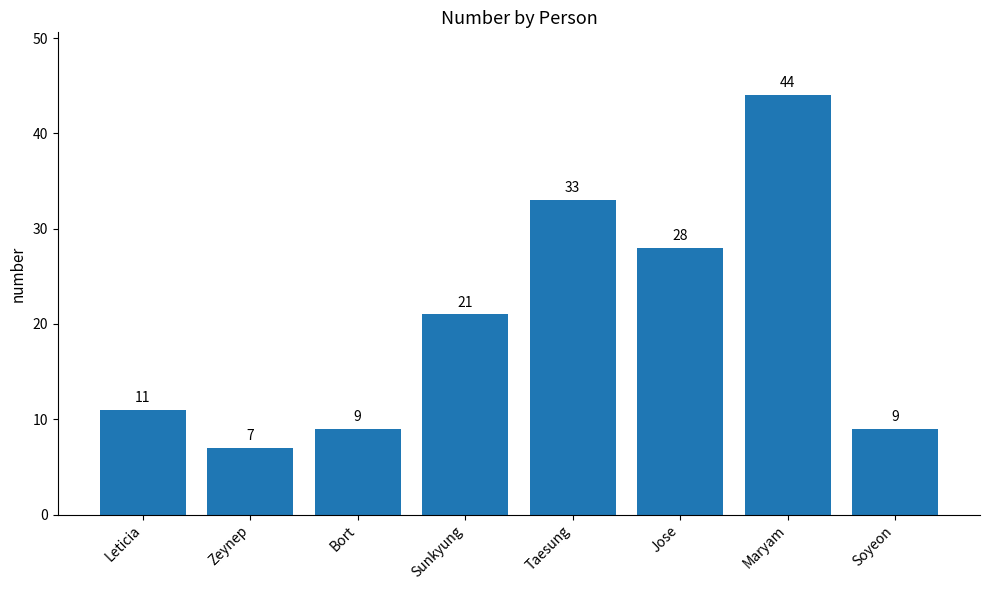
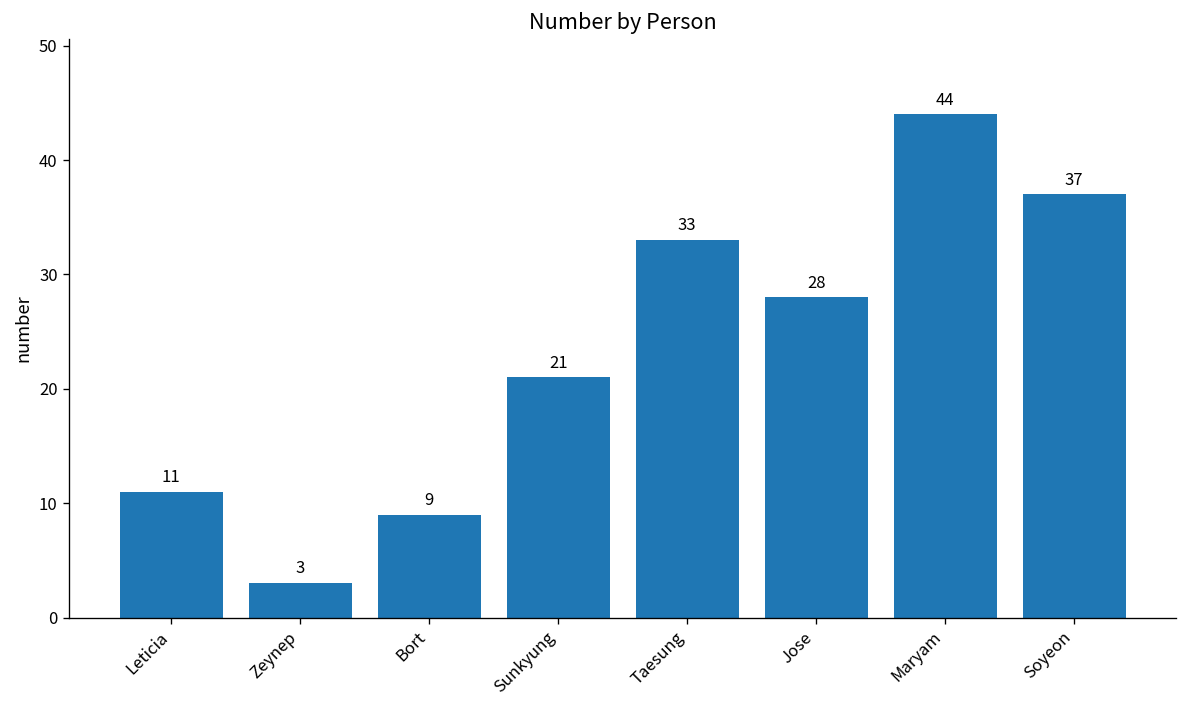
Zeynep: 7 -> 3
Soyeon: 9 -> 37
